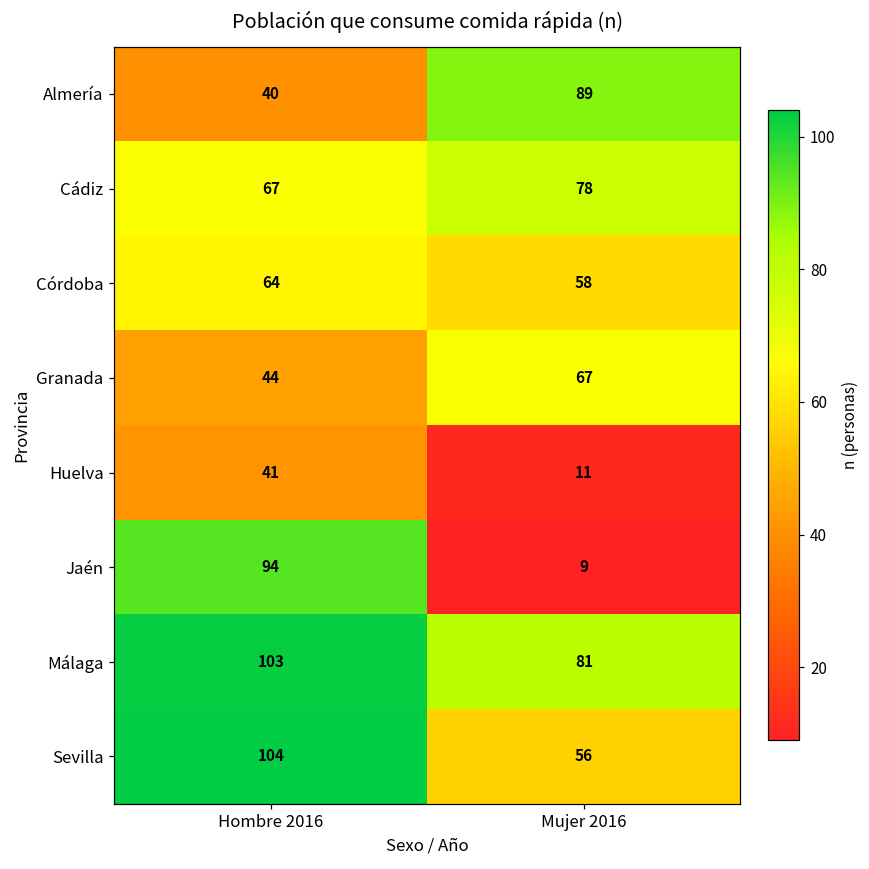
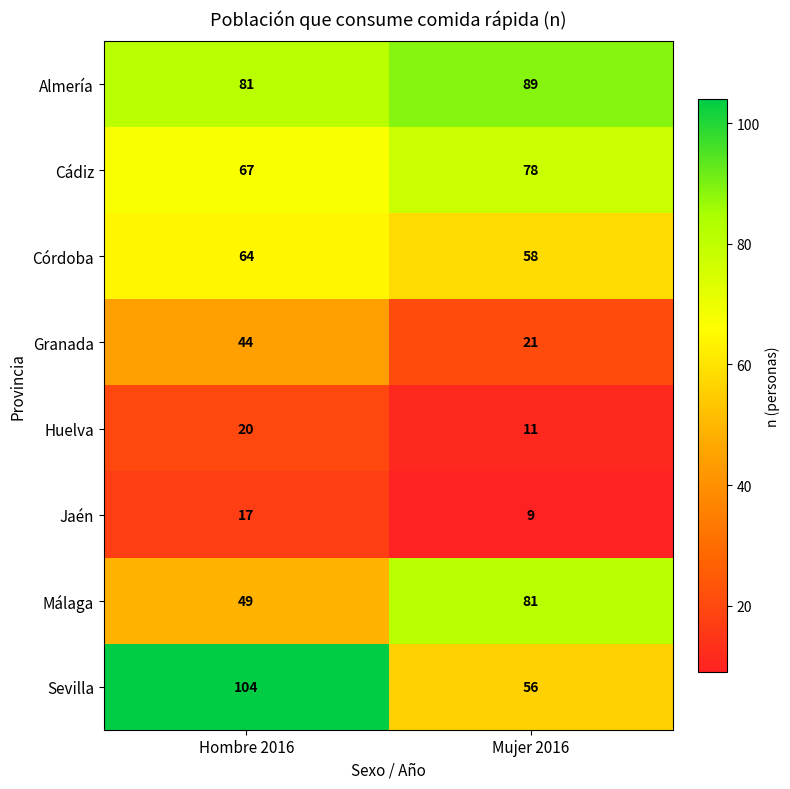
Almería, Hombre 2016: 40 -> 81
Granada, Mujer 2016: 67 -> 21
Huelva, Hombre 2016: 41 -> 20
Jaén, Hombre 2016: 94 -> 17
Málaga, Hombre 2016: 103 -> 49
